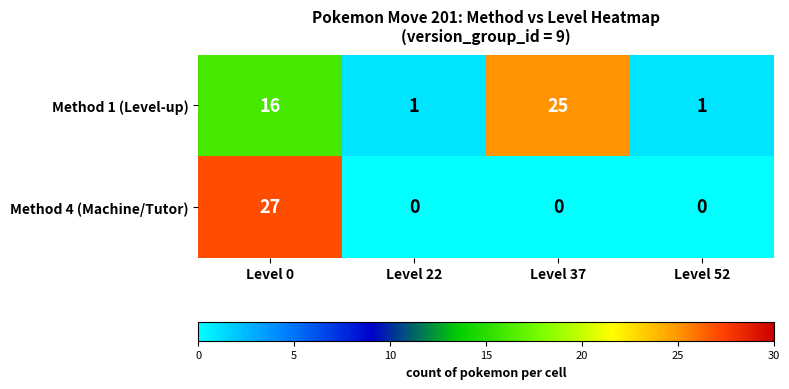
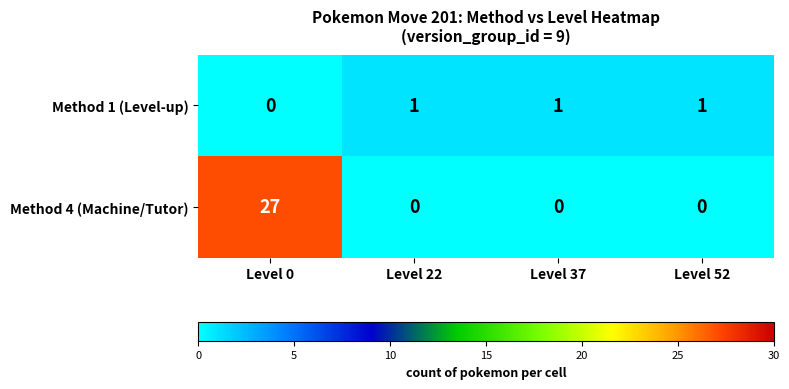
Method 1 (Level-up), Level 0: 16 -> 0
Method 1 (Level-up), Level 37: 25 -> 1
